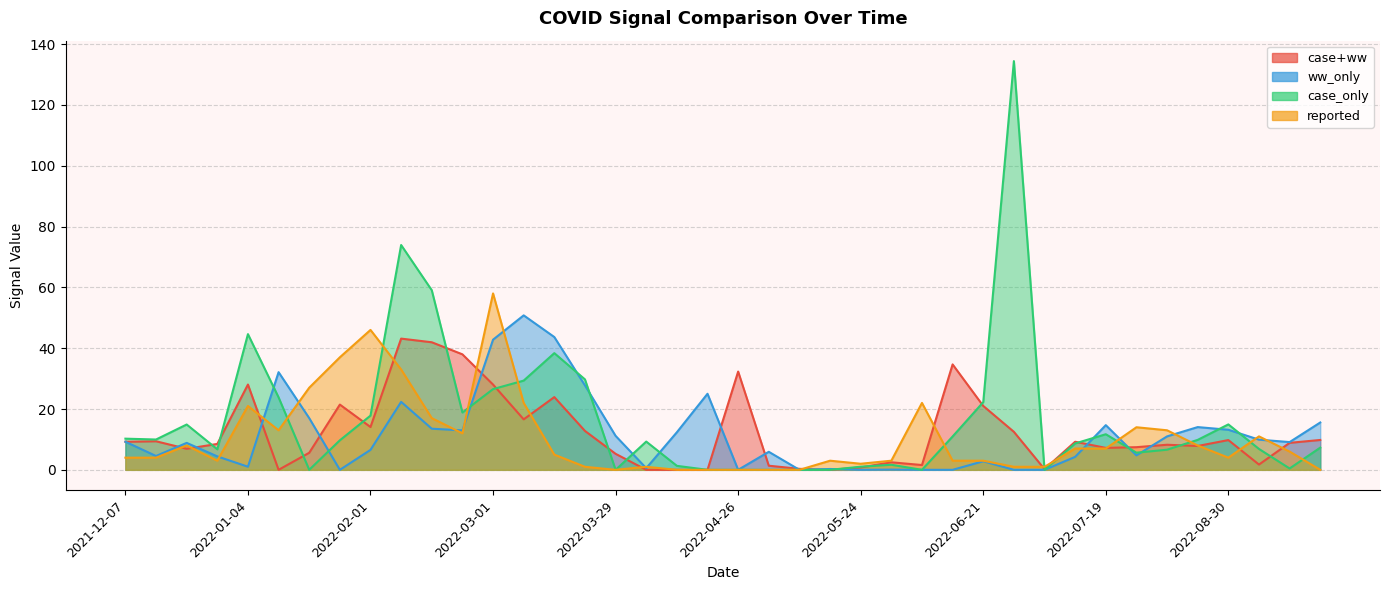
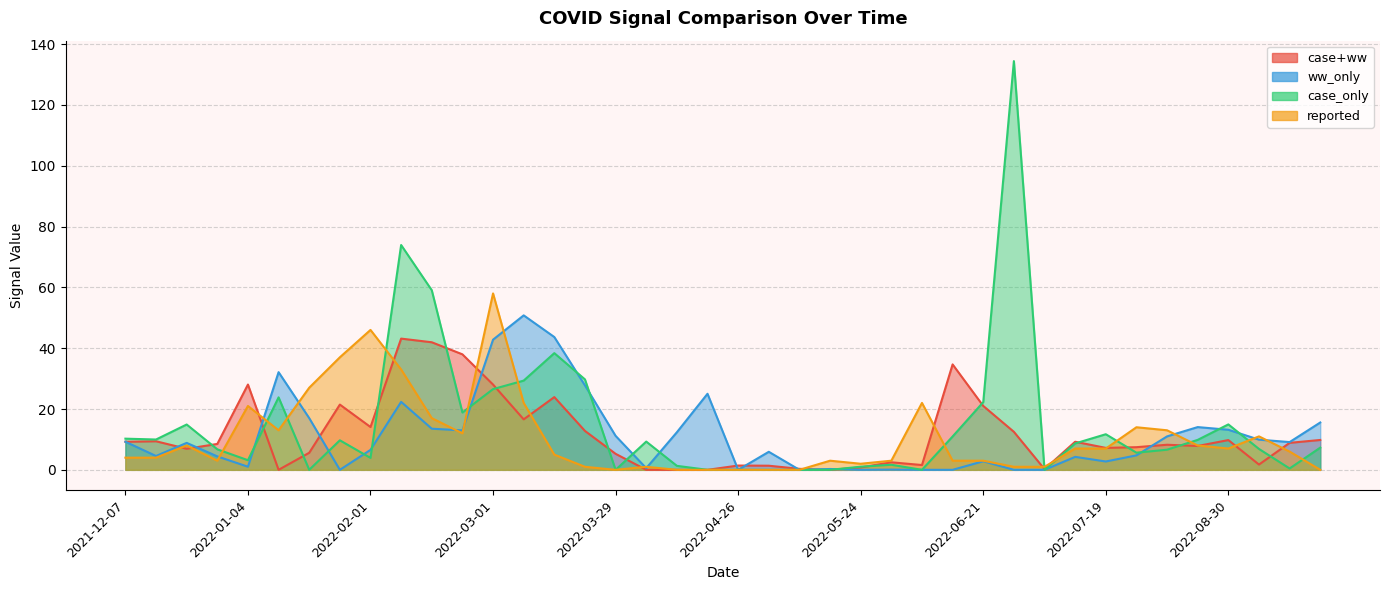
case_only, 2022-01-04: 45 -> 3
case_only, 2022-02-01: 18 -> 4
case+ww, 2022-04-26: 32 -> 1
ww_only, 2022-07-19: 15 -> 3
reported, 2022-08-30: 4 -> 7
